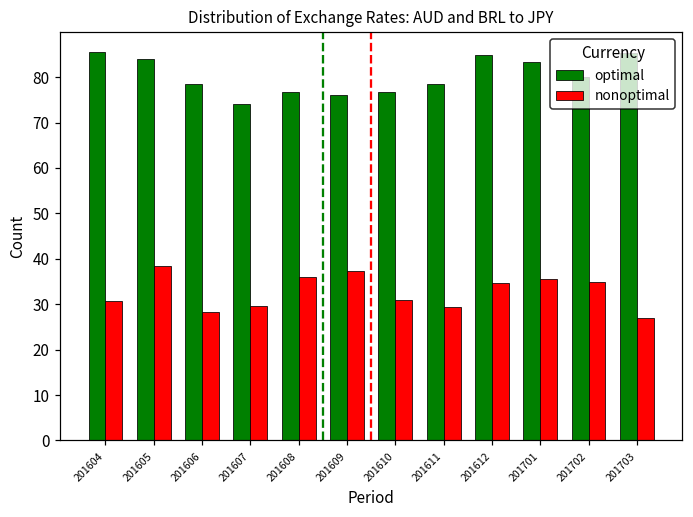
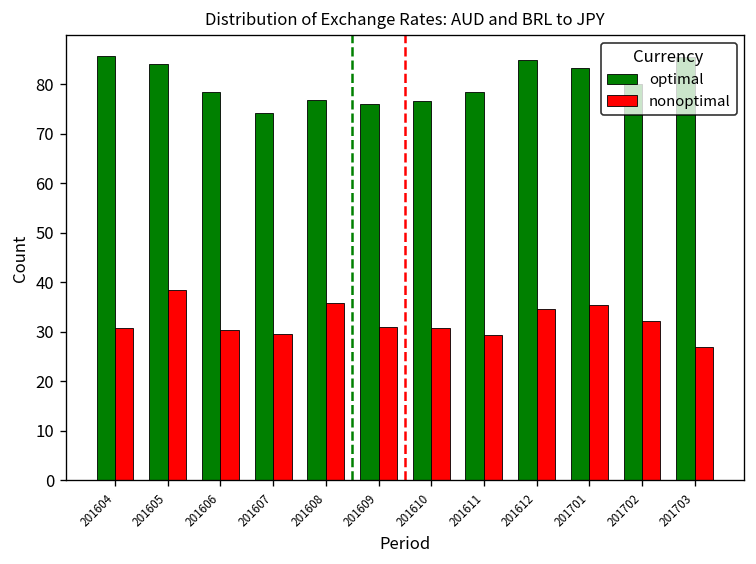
nonoptimal, 201606: 28 -> 30
nonoptimal, 201609: 37 -> 31
nonoptimal, 201702: 35 -> 32
